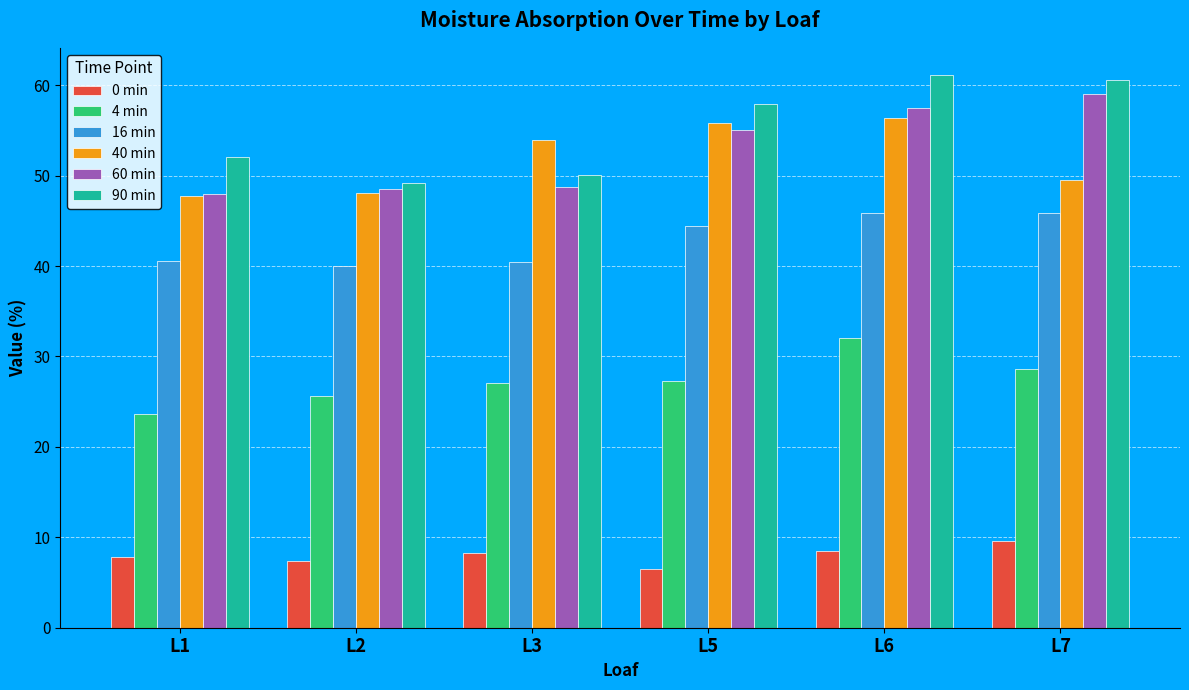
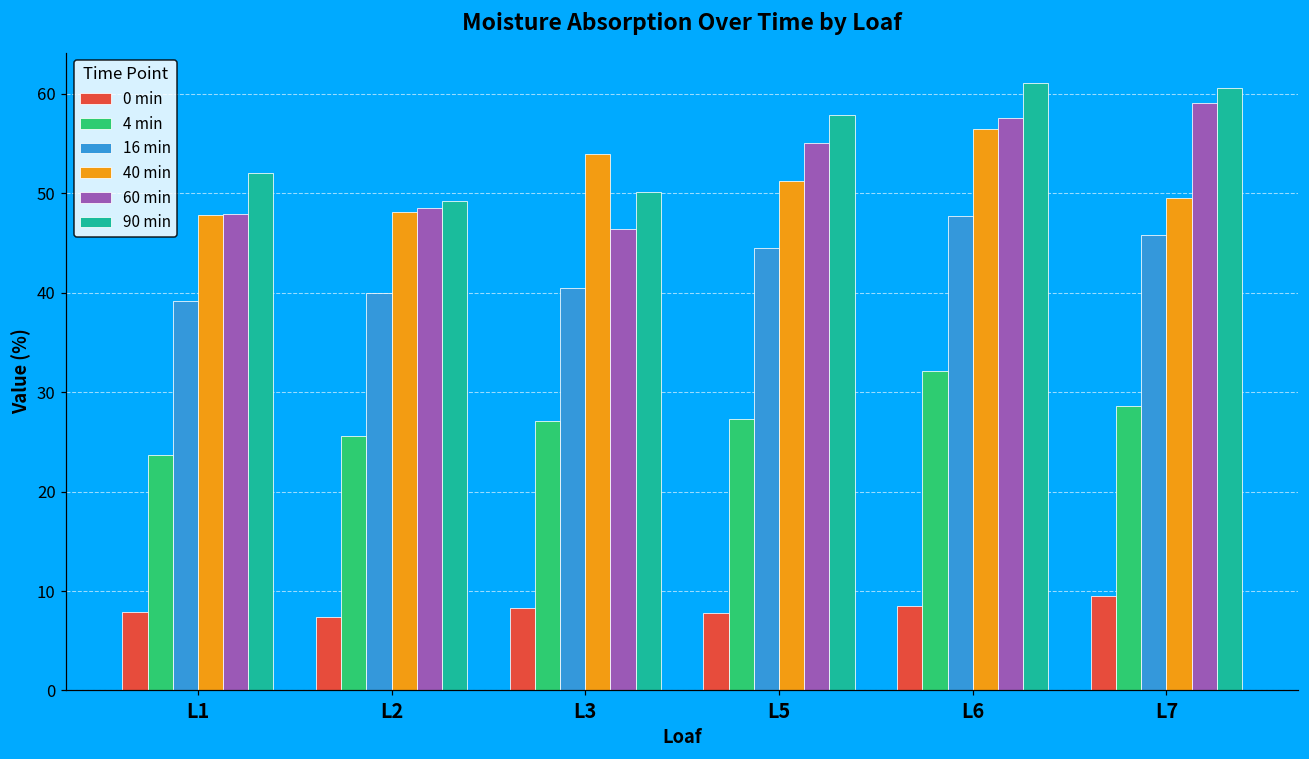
16 min, L1: 41 -> 39
60 min, L3: 49 -> 46
0 min, L5: 6 -> 8
40 min, L5: 56 -> 51
16 min, L6: 46 -> 48
